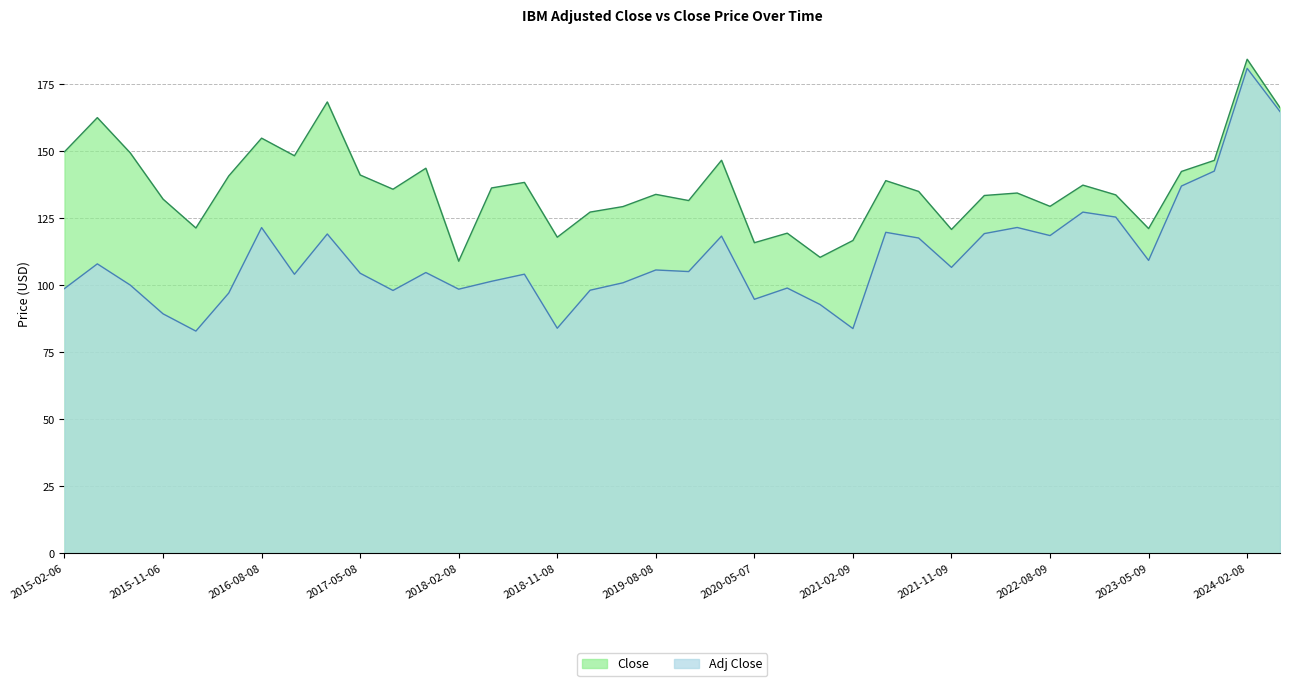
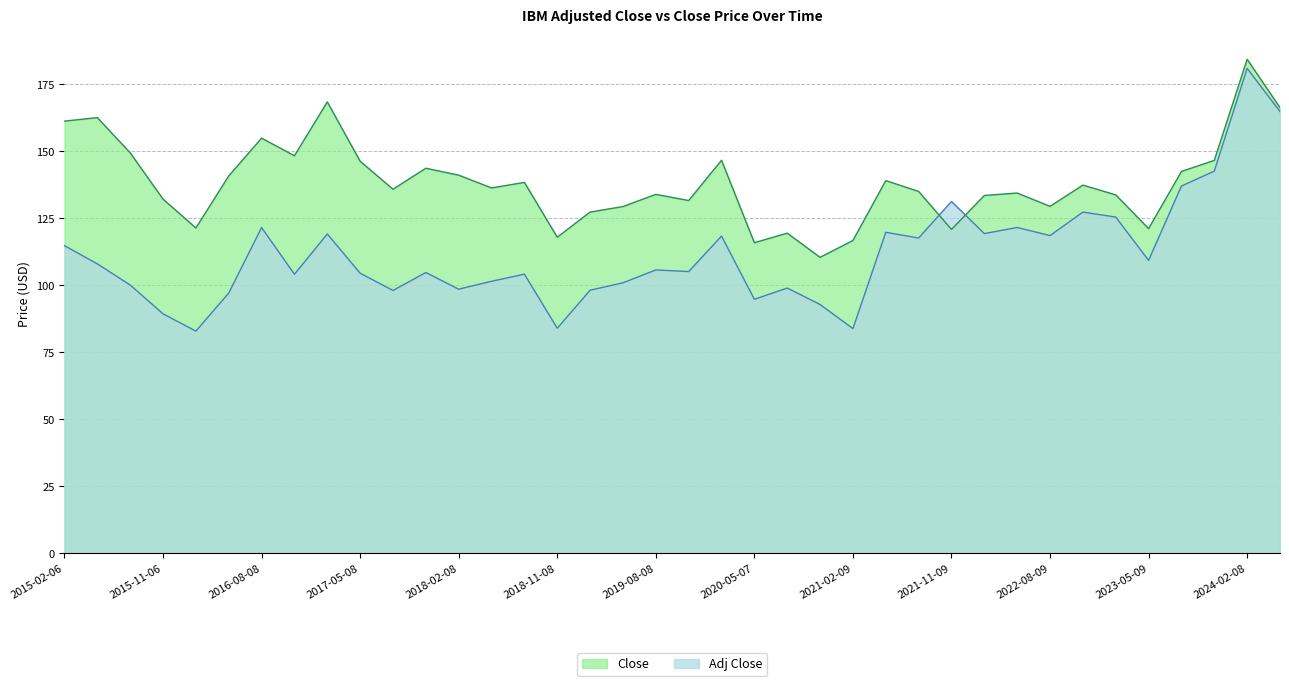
Close, 2015-02-06: 150 -> 161
Adj Close, 2015-02-06: 99 -> 115
Close, 2017-05-08: 141 -> 146
Close, 2018-02-08: 109 -> 141
Adj Close, 2021-11-09: 107 -> 131
